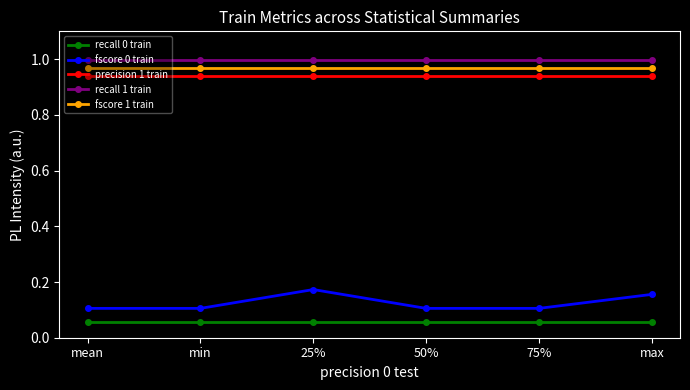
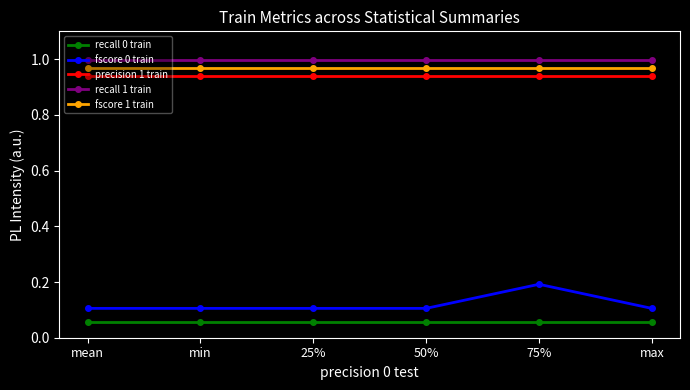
fscore 0 train, 25%: 0.17 -> 0.11
fscore 0 train, 75%: 0.11 -> 0.19
fscore 0 train, max: 0.16 -> 0.11
